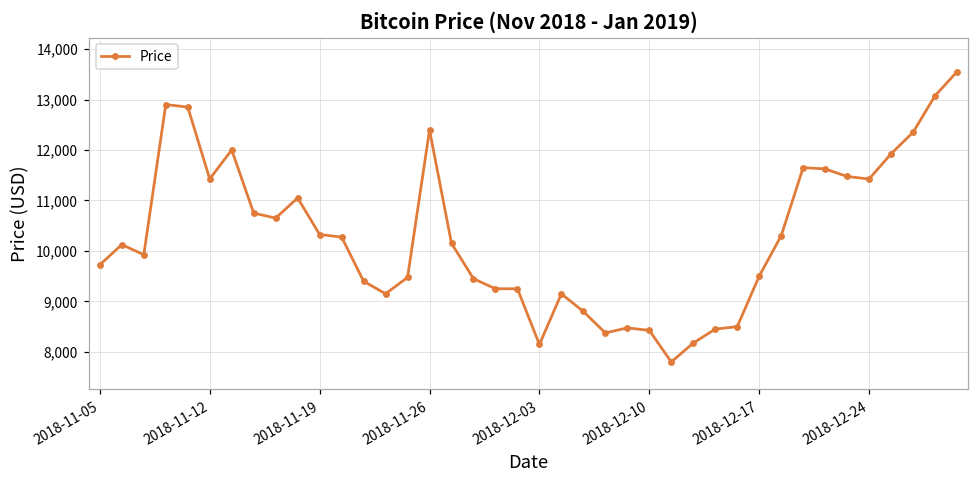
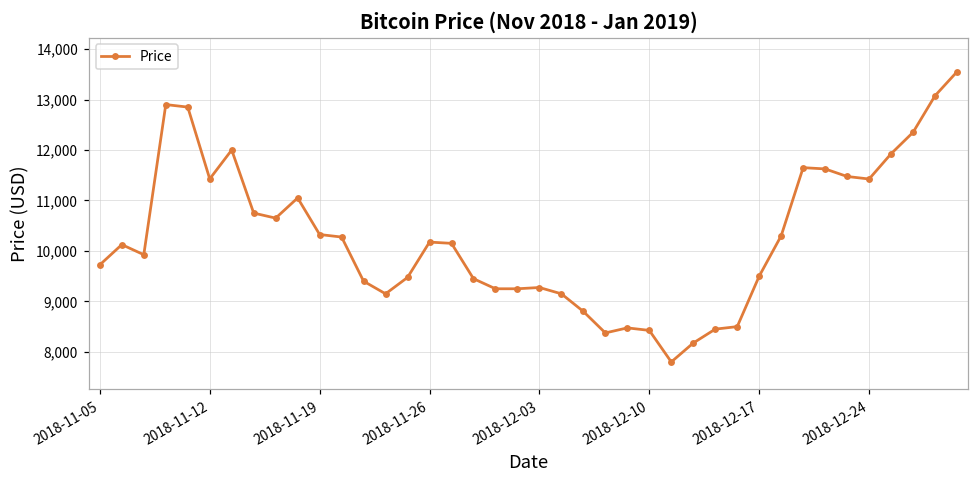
2018-11-26: 12,400 -> 10,200
2018-12-03: 8,100 -> 9,300
